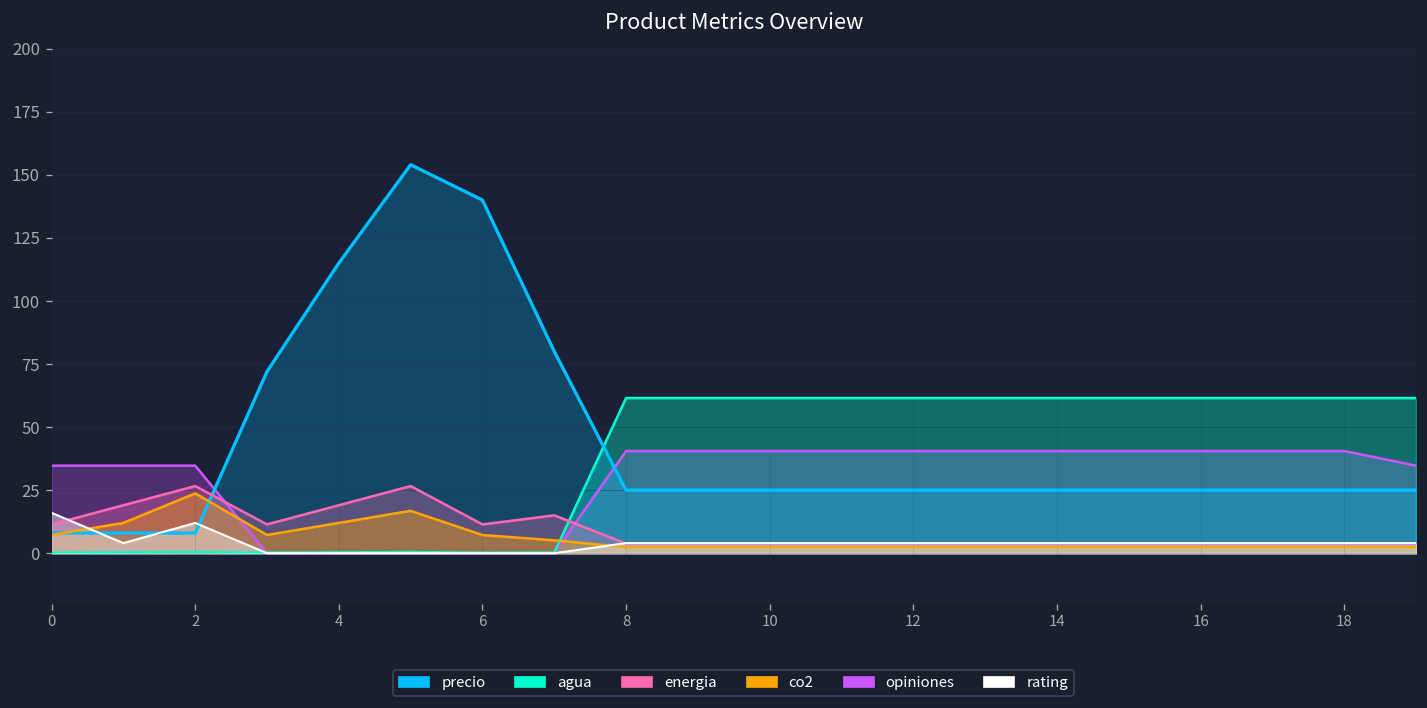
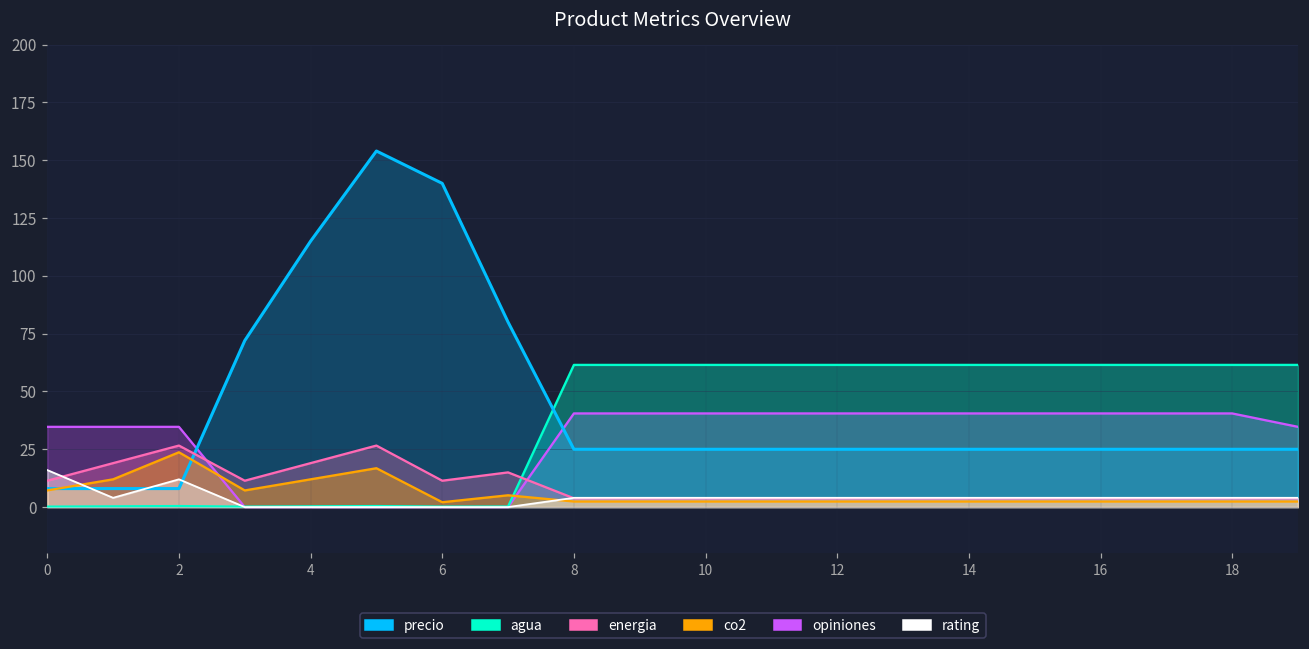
co2, 6: 7 -> 2
